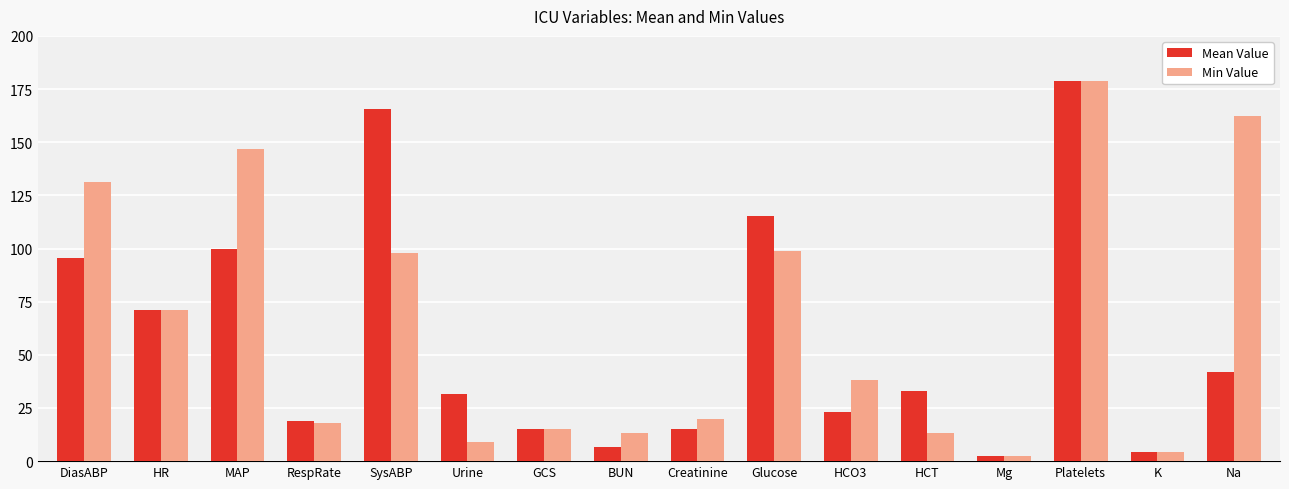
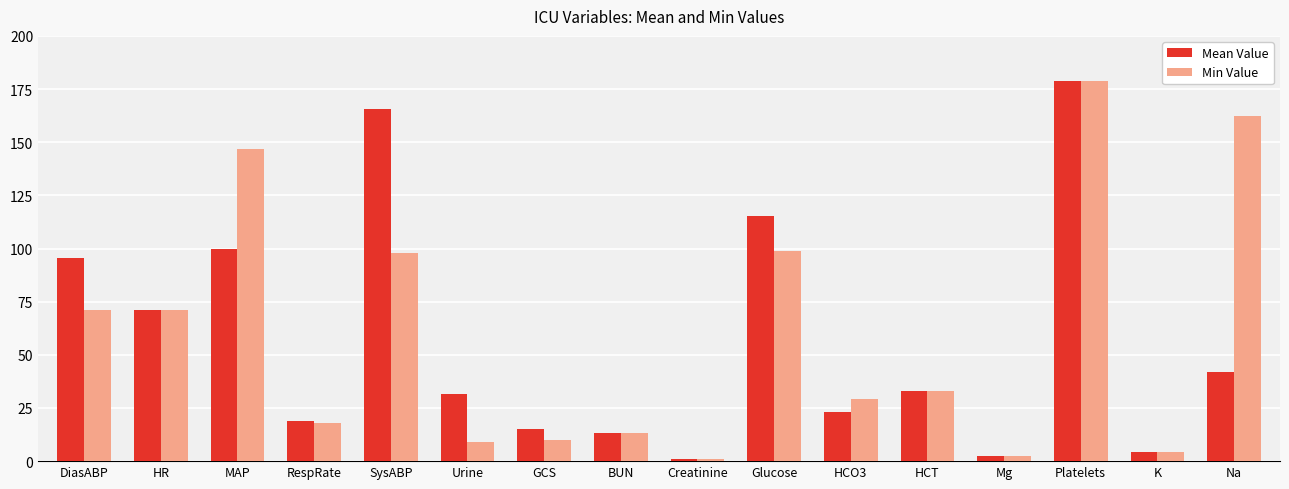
Min Value, DiasABP: 131 -> 71
Min Value, GCS: 15 -> 10
Mean Value, BUN: 7 -> 13
Mean Value, Creatinine: 15 -> 1
Min Value, Creatinine: 20 -> 1
Min Value, HCO3: 38 -> 29
Min Value, HCT: 13 -> 33
